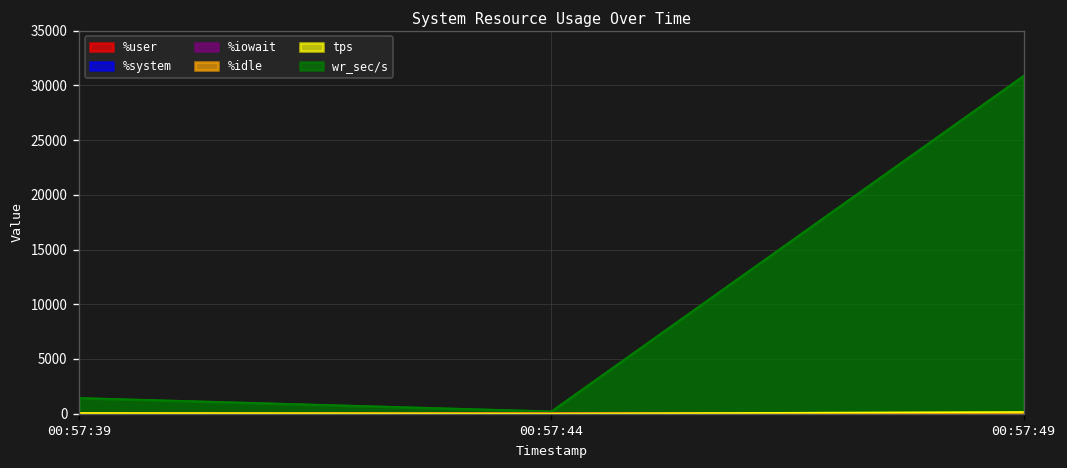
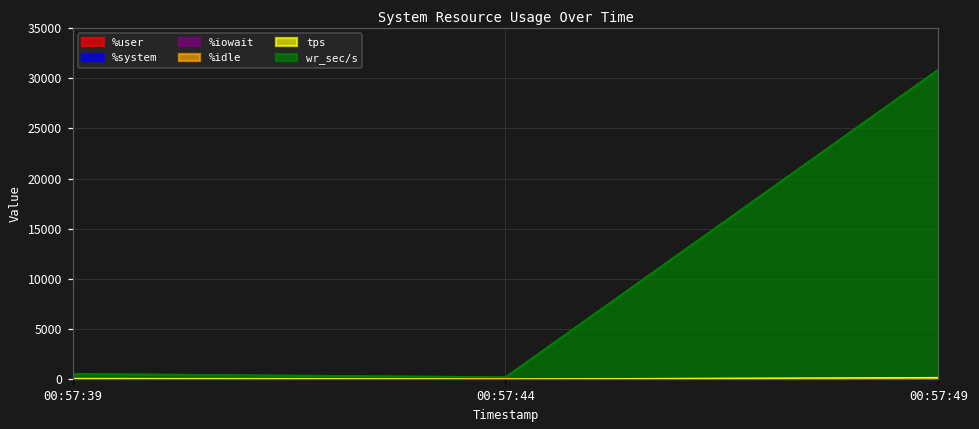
wr_sec/s, 00:57:39: 1400 -> 500
